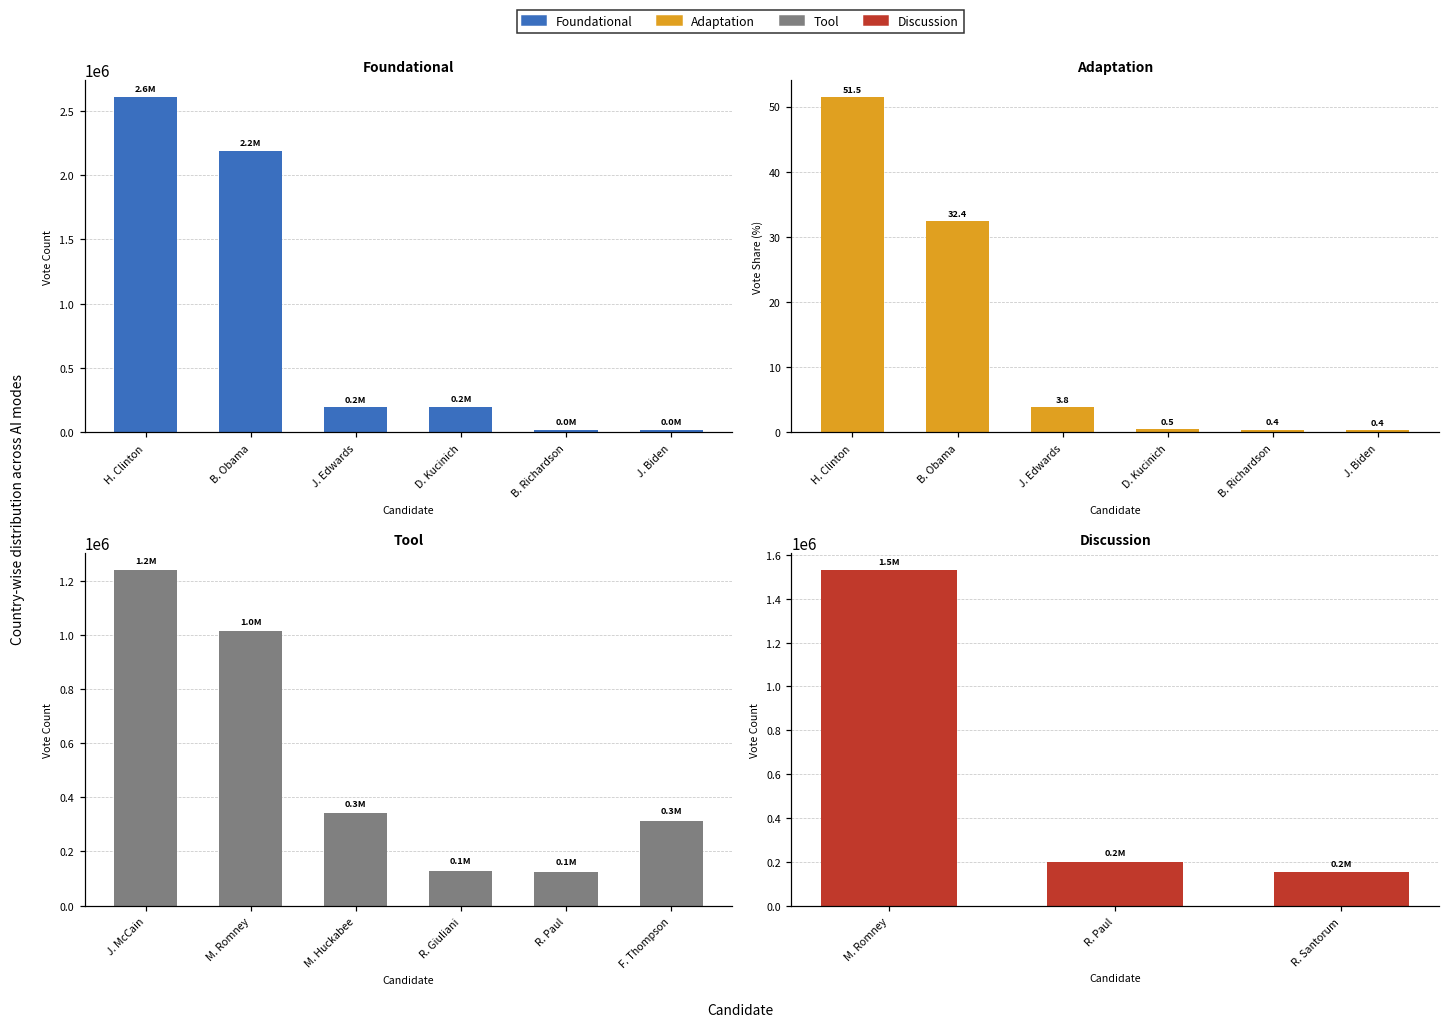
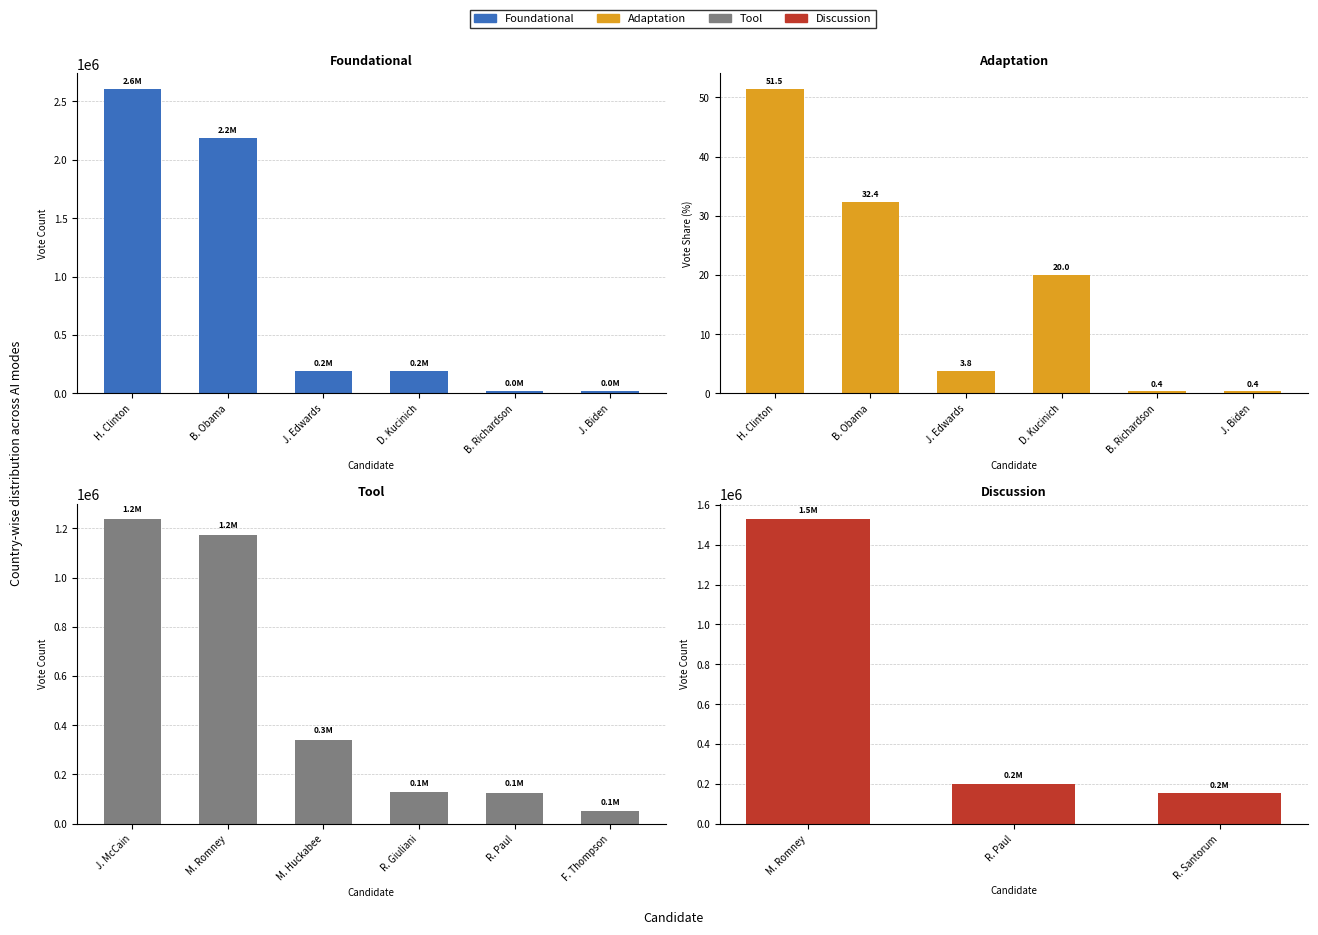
Adaptation, D. Kucinich: 0.5 -> 20.0
Tool, M. Romney: 1.0M -> 1.2M
Tool, F. Thompson: 0.3M -> 0.1M
